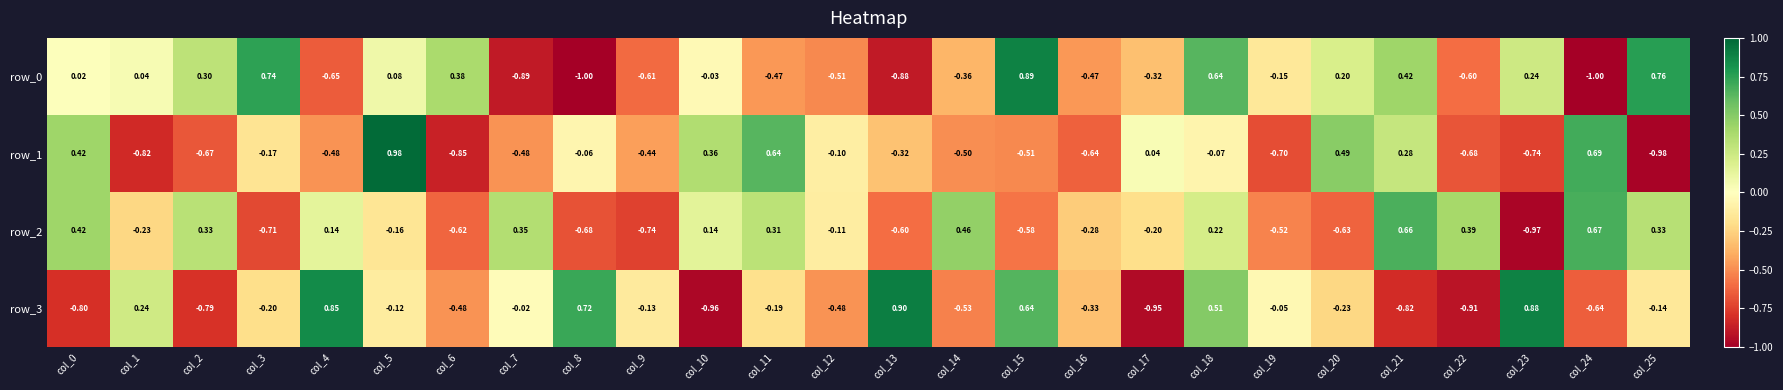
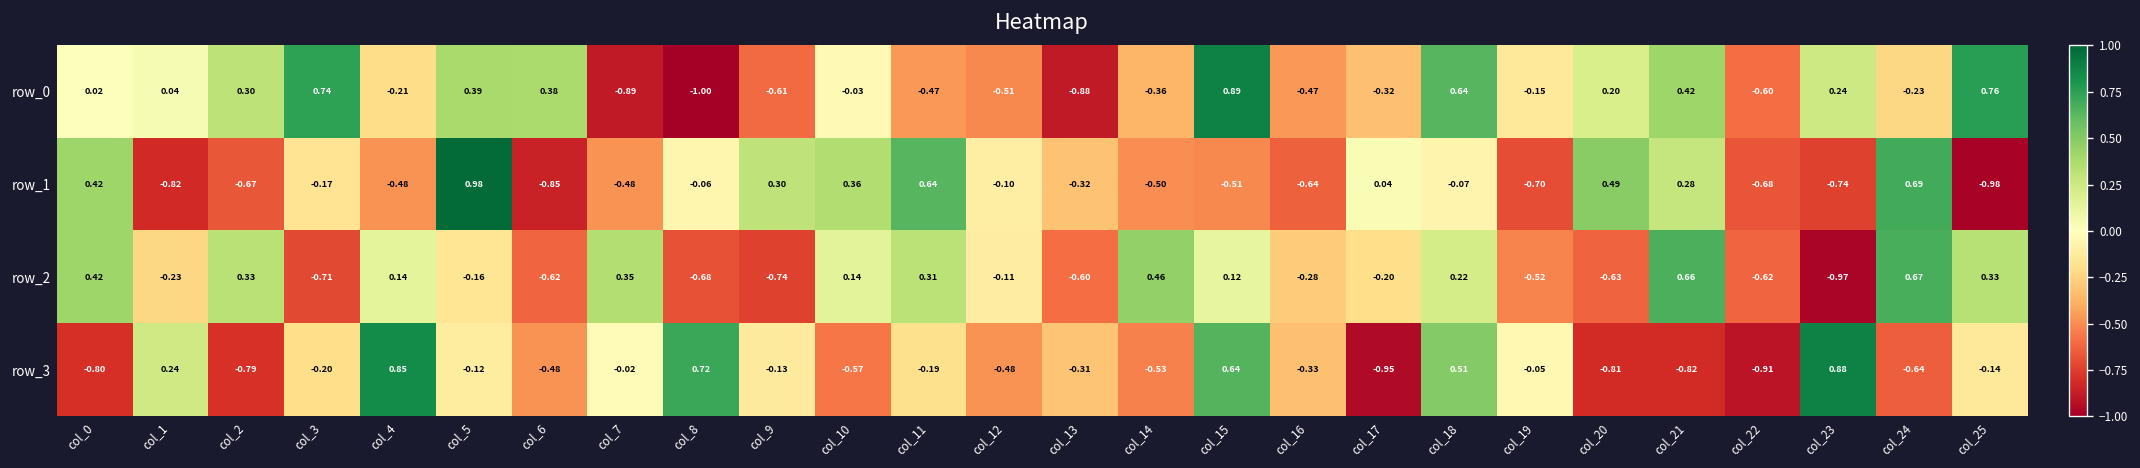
row_0, col_4: -0.65 -> -0.21
row_0, col_5: 0.08 -> 0.39
row_0, col_24: -1.00 -> -0.23
row_1, col_9: -0.44 -> 0.30
row_2, col_15: -0.58 -> 0.12
row_2, col_22: 0.39 -> -0.62
row_3, col_10: -0.96 -> -0.57
row_3, col_13: 0.90 -> -0.31
row_3, col_20: -0.23 -> -0.81
